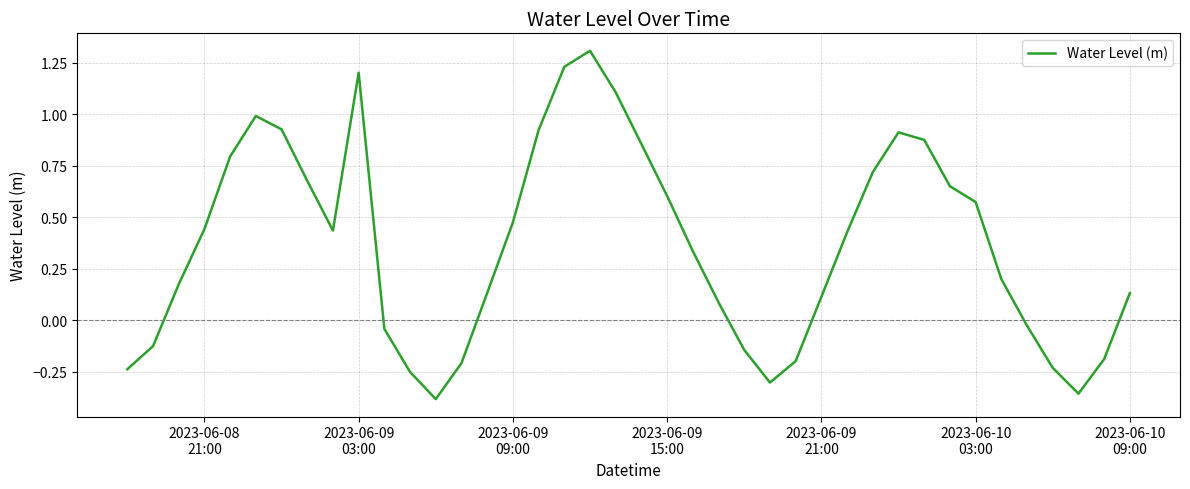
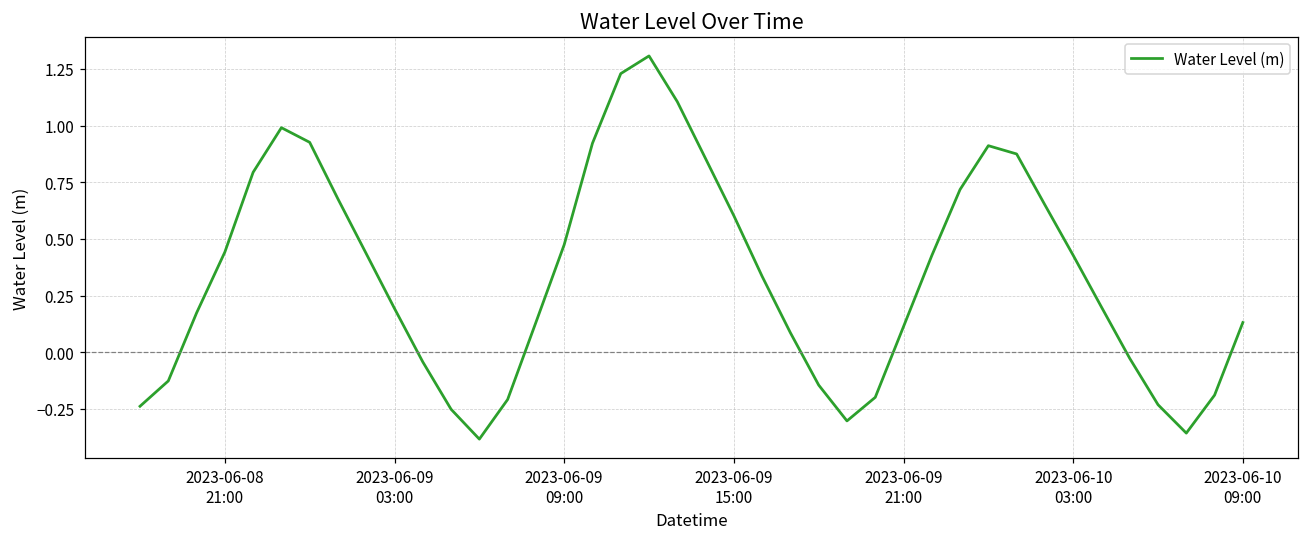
2023-06-09 03:00: 1.20 -> 0.19
2023-06-10 03:00: 0.57 -> 0.43
